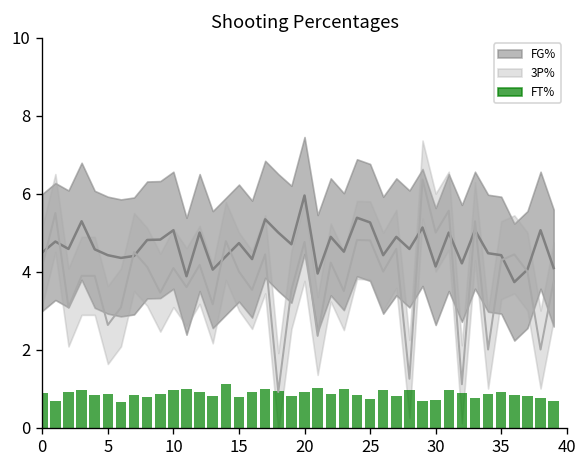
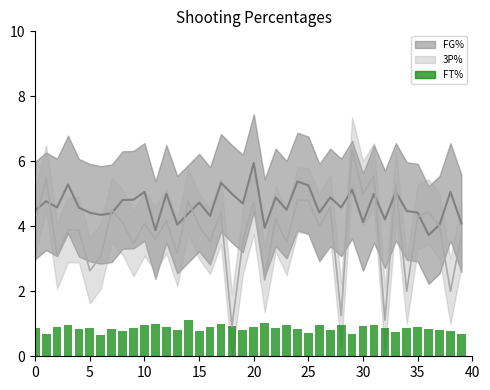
FT%, 30: 0.7 -> 0.9
